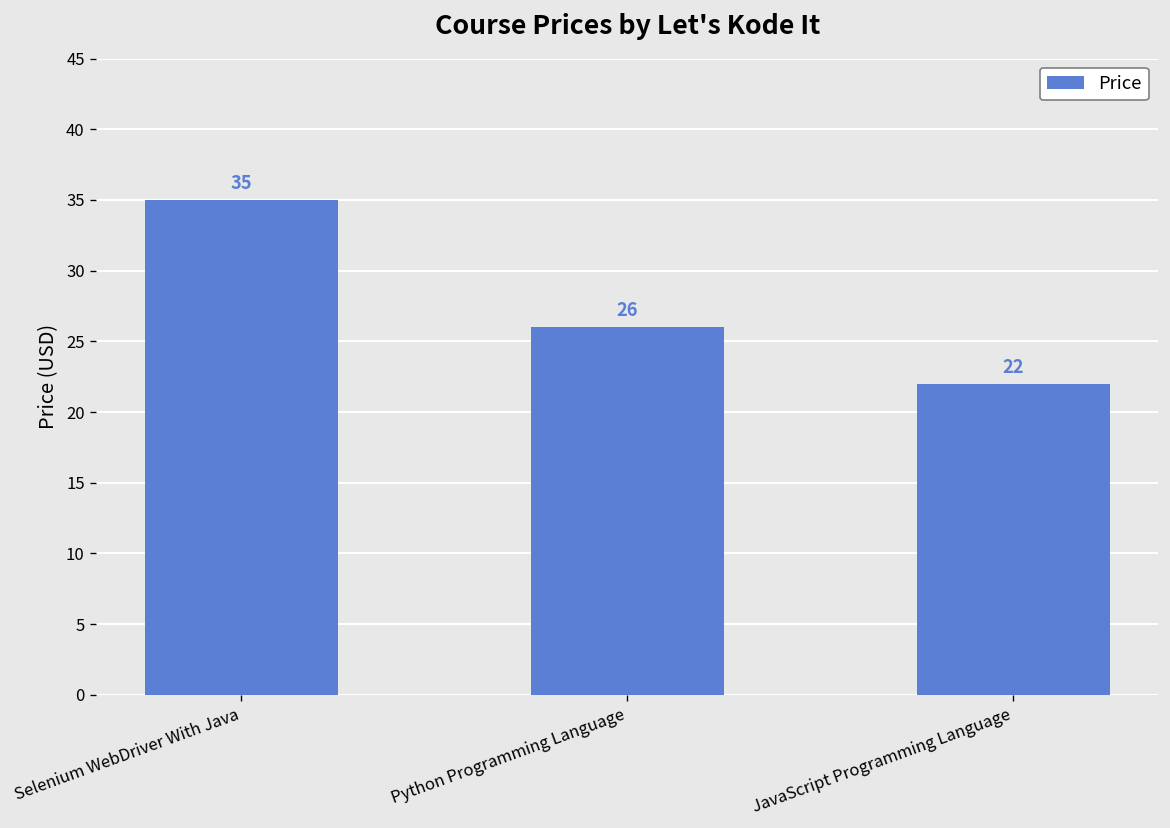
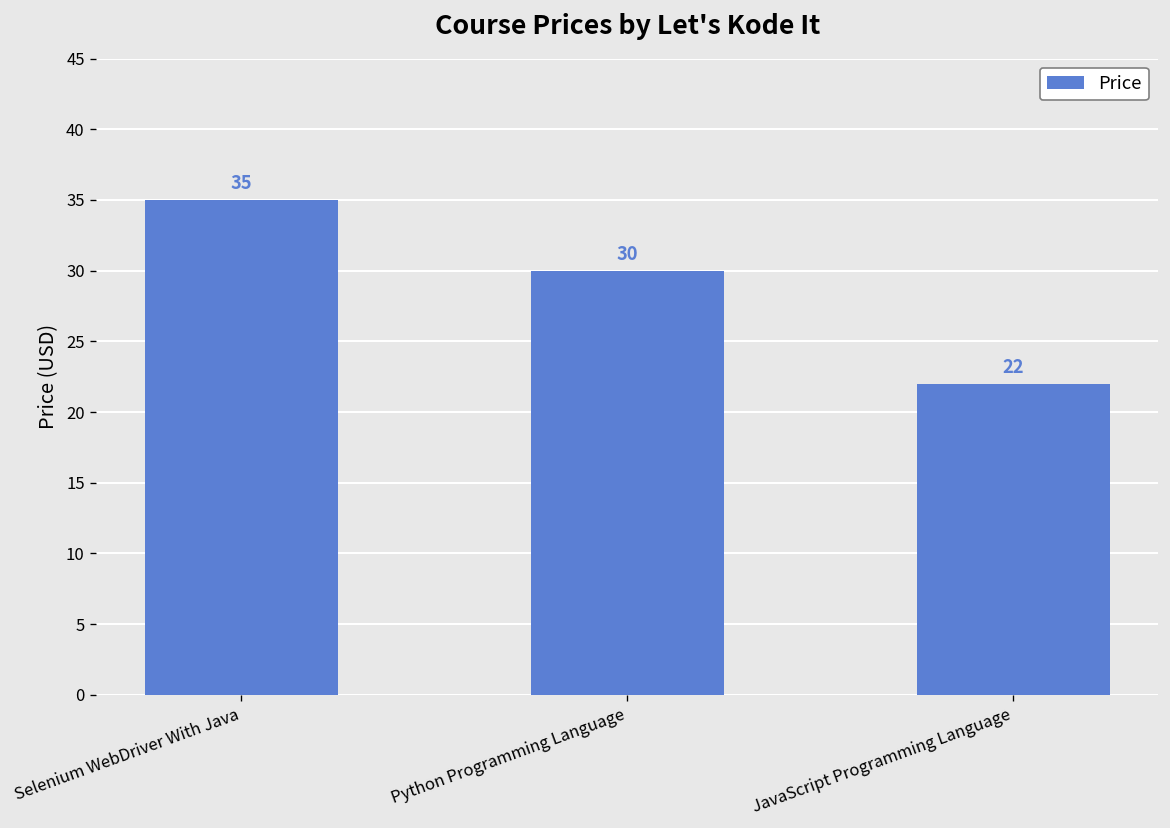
Python Programming Language: 26 -> 30
